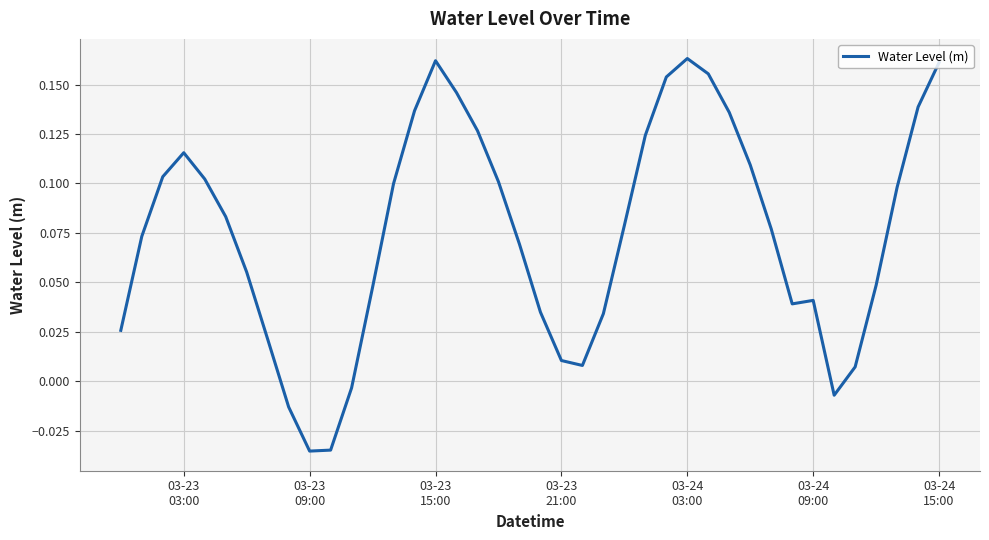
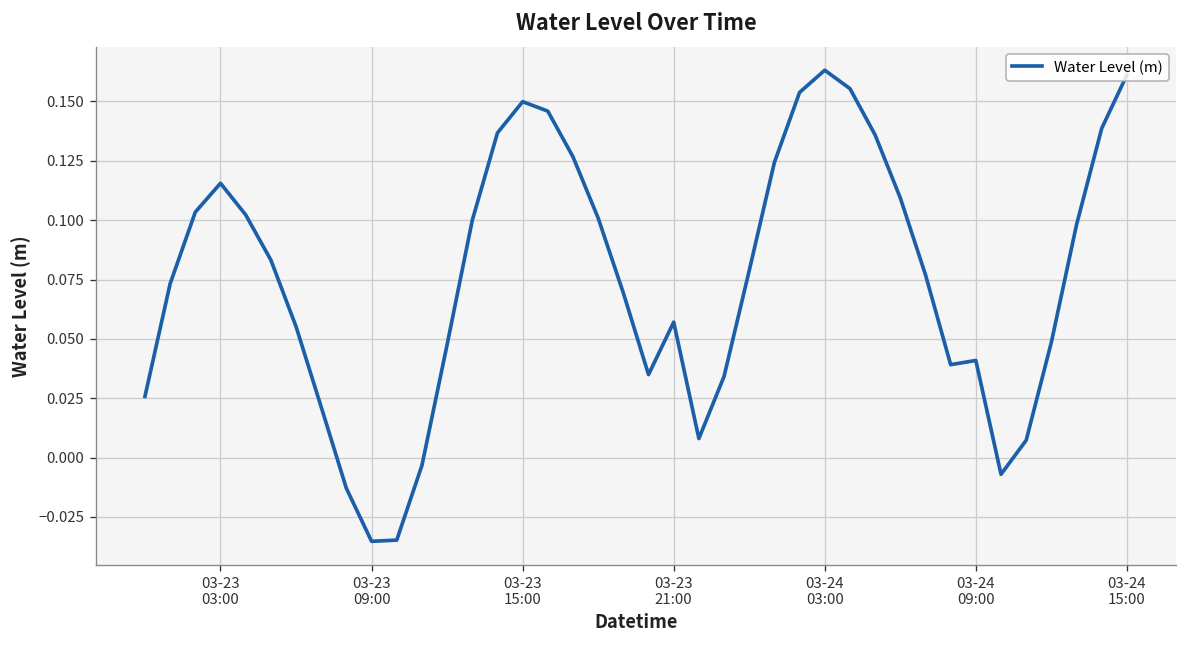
03-23 15:00: 0.162 -> 0.150
03-23 21:00: 0.011 -> 0.057
